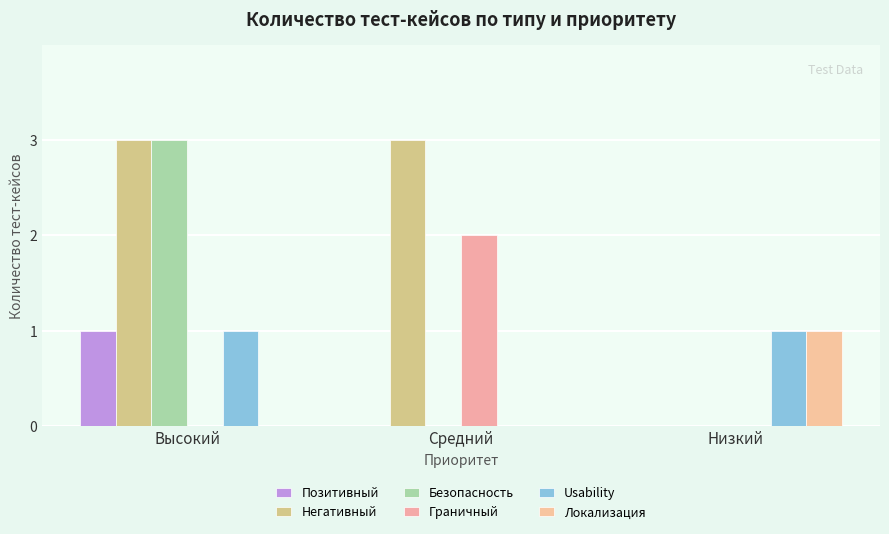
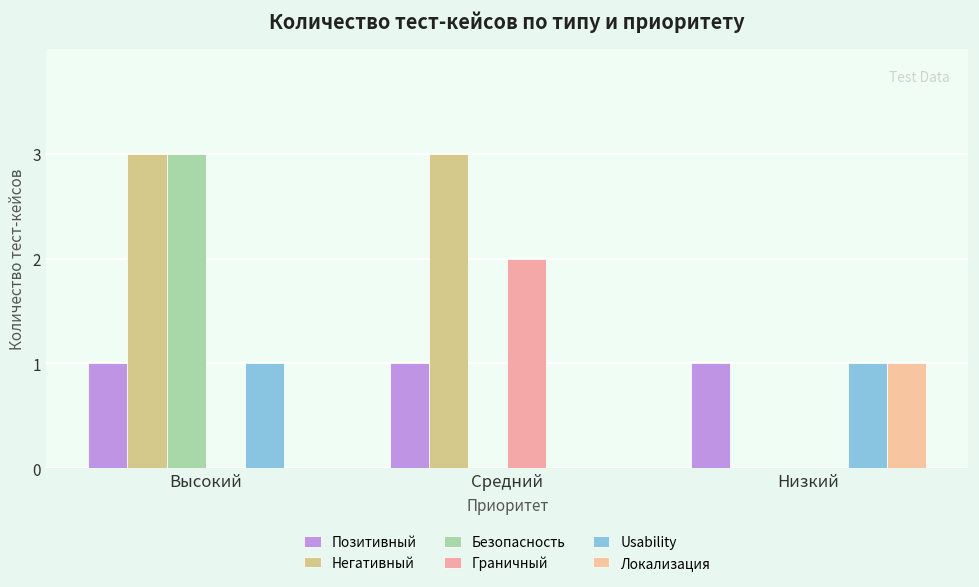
Позитивный, Средний: 0 -> 1
Позитивный, Низкий: 0 -> 1
